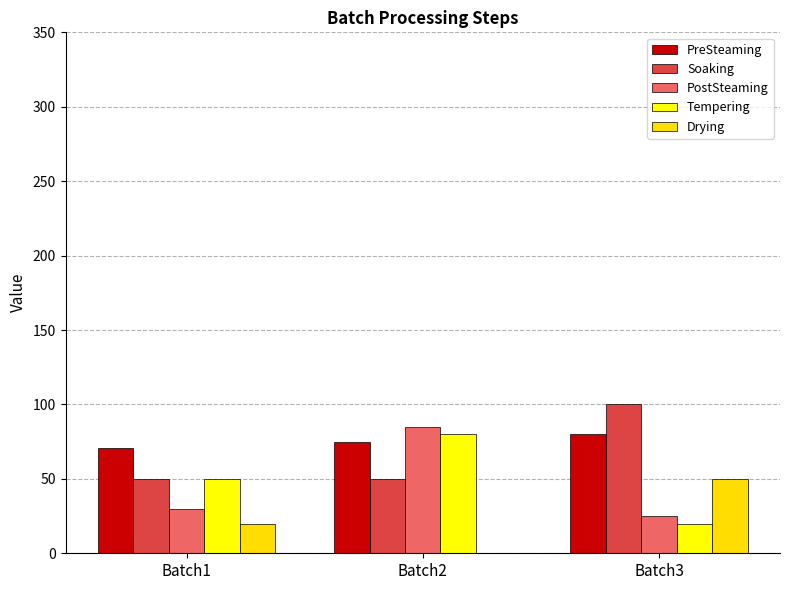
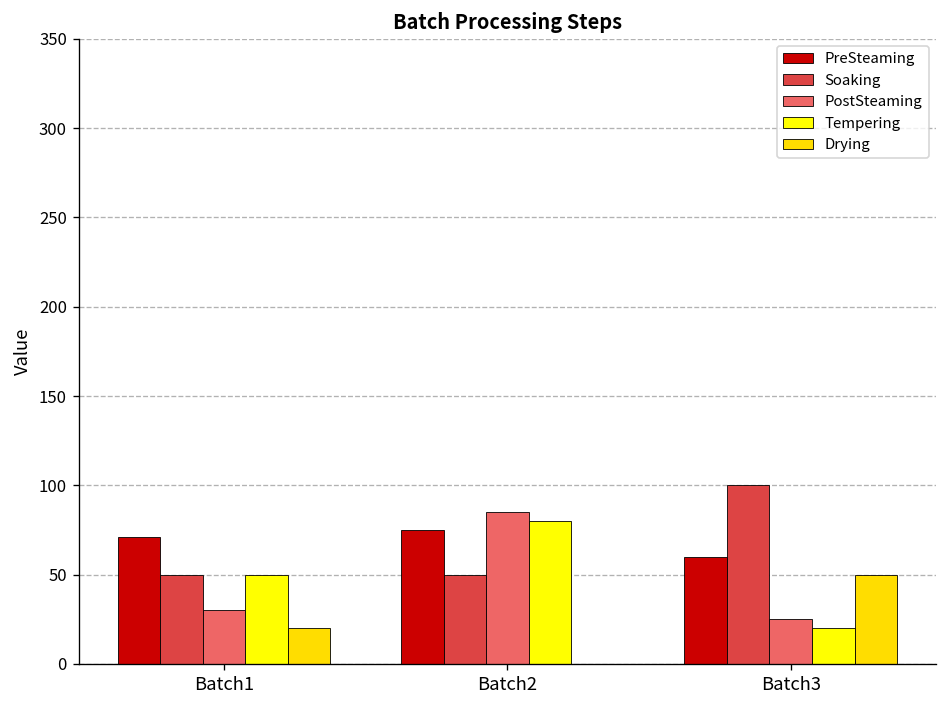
PreSteaming, Batch3: 80 -> 60
